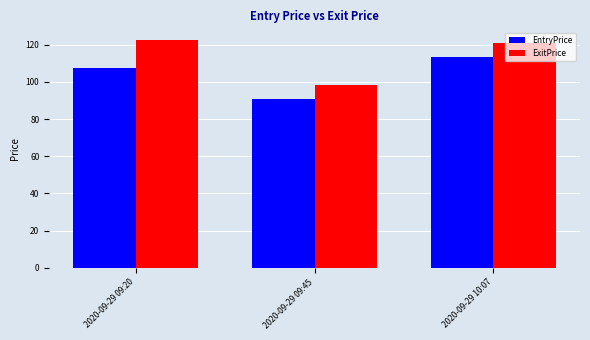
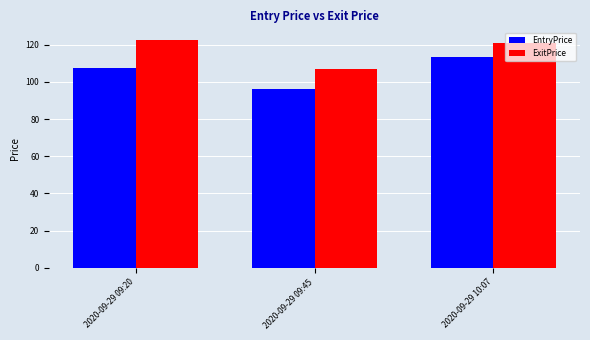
EntryPrice, 2020-09-29 09:45: 91 -> 96
ExitPrice, 2020-09-29 09:45: 98 -> 107
